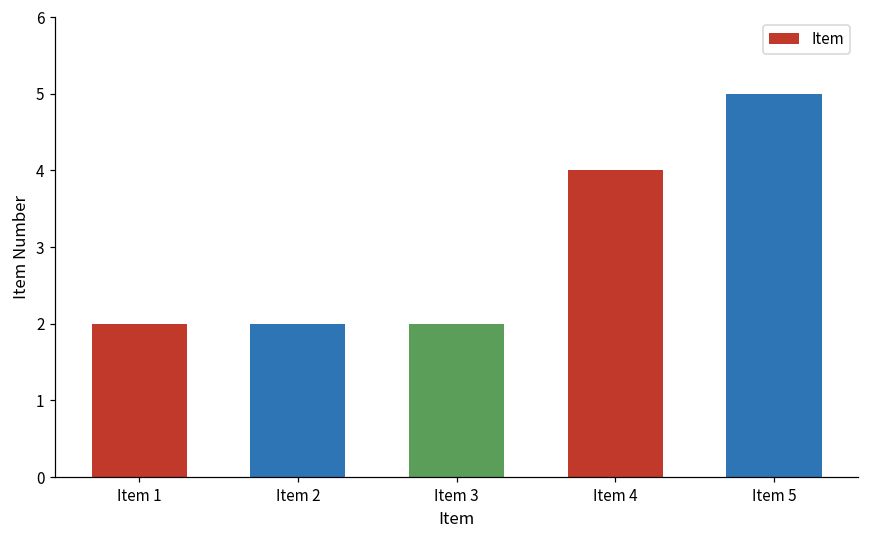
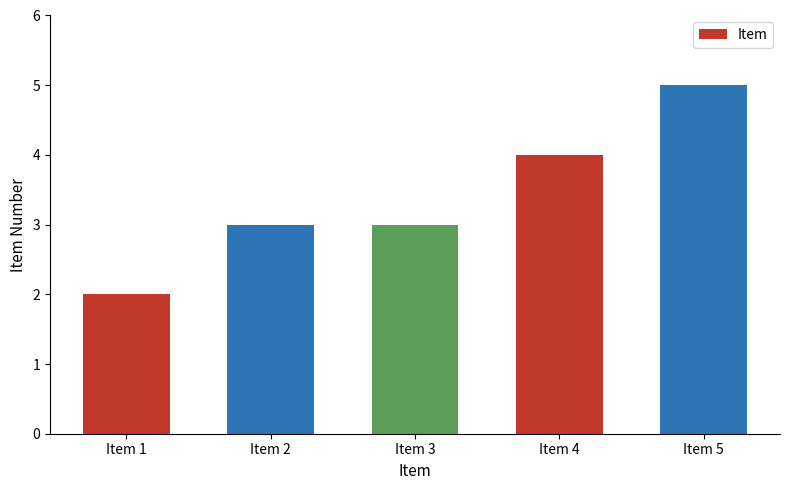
Item 2: 2 -> 3
Item 3: 2 -> 3
